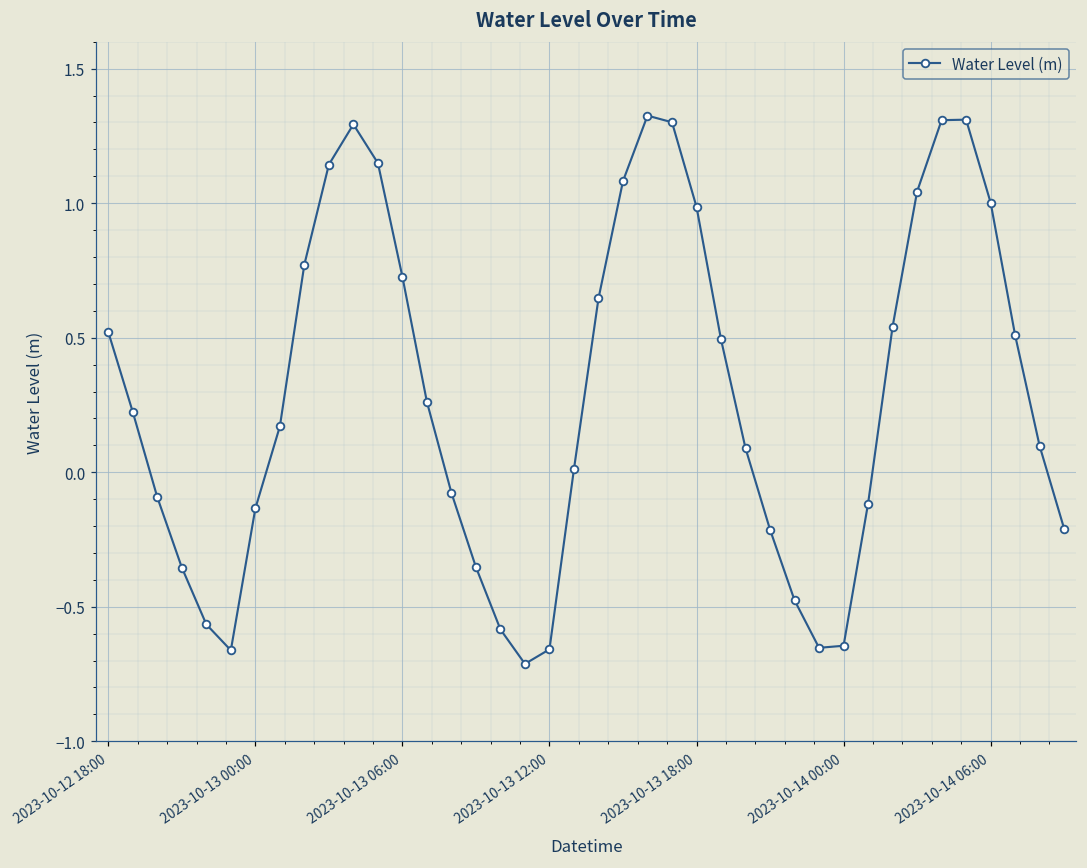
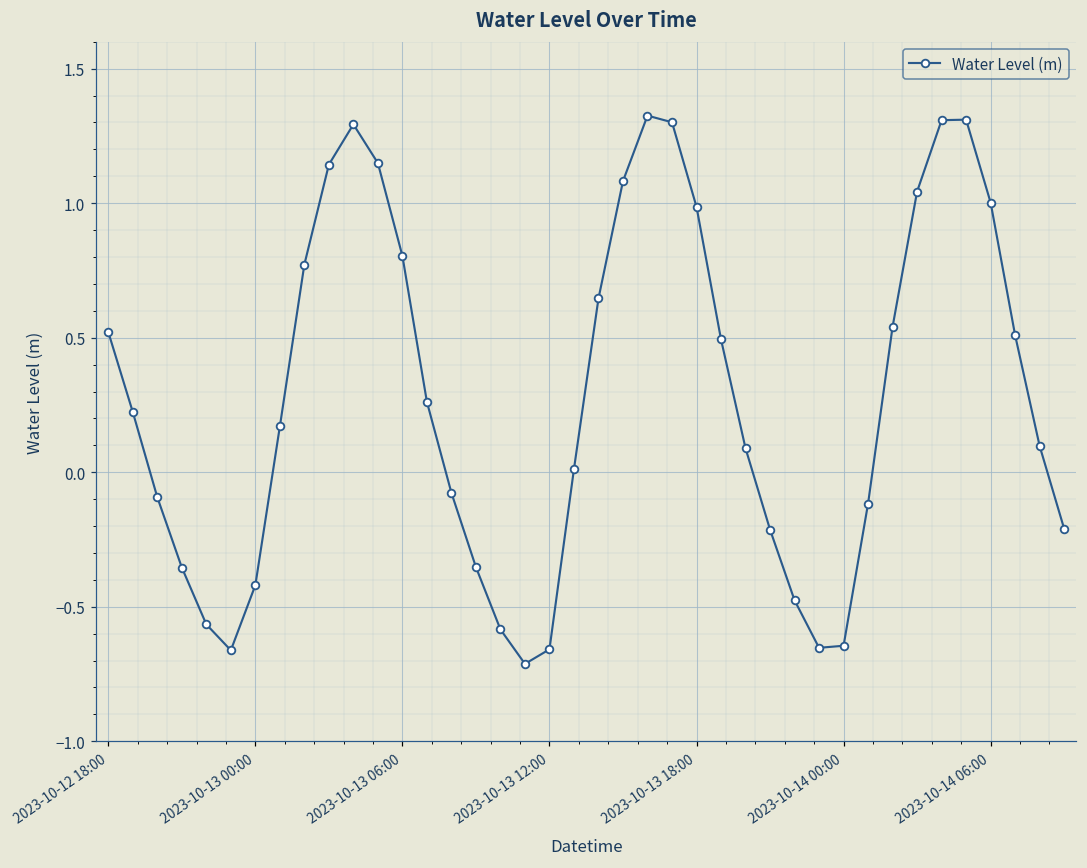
2023-10-13 00:00: -0.13 -> -0.42
2023-10-13 06:00: 0.73 -> 0.80
